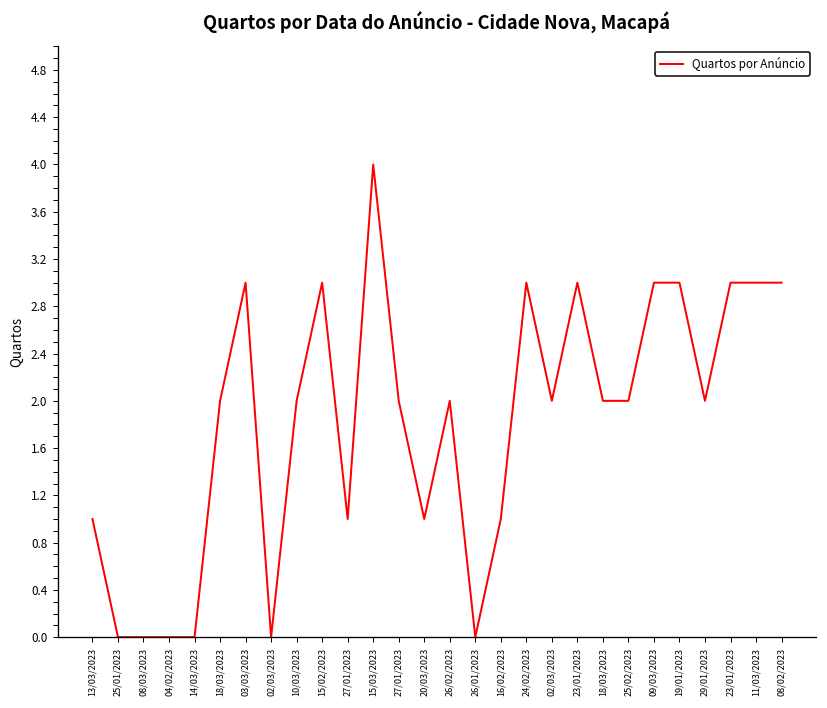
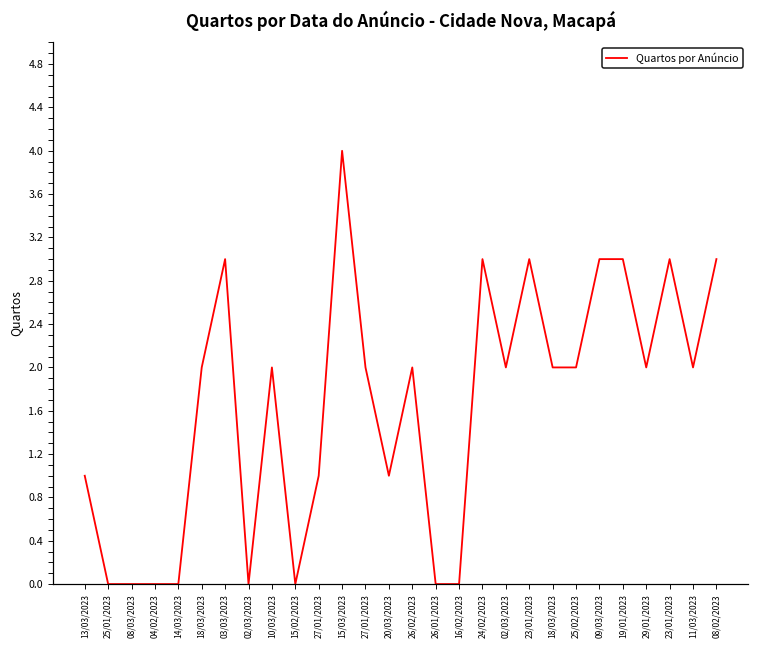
15/02/2023: 3 -> 0
16/02/2023: 1 -> 0
11/03/2023: 3 -> 2
